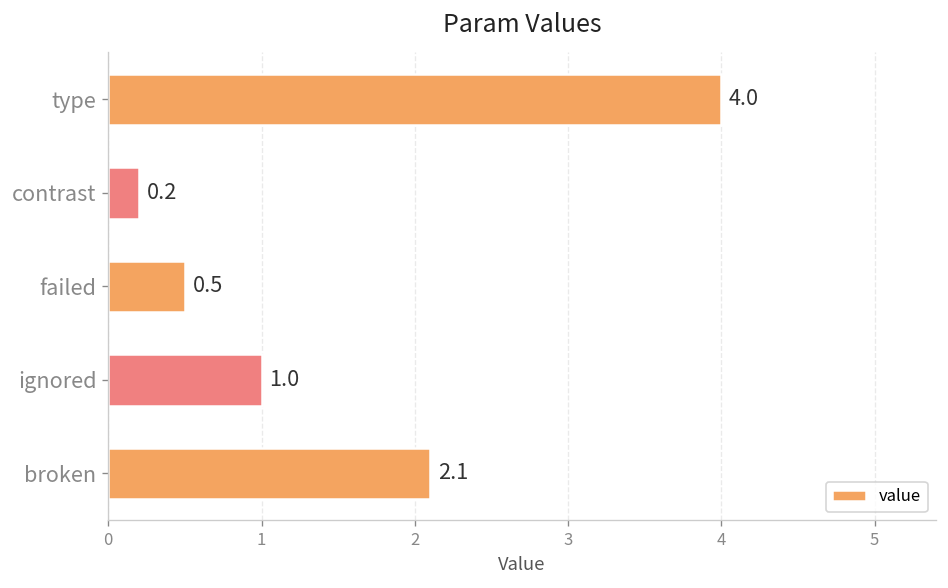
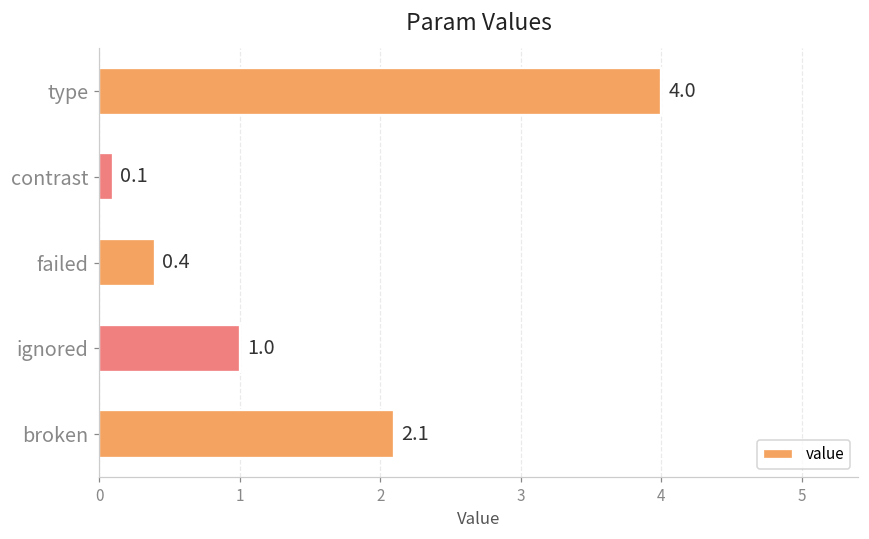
contrast: 0.2 -> 0.1
failed: 0.5 -> 0.4
